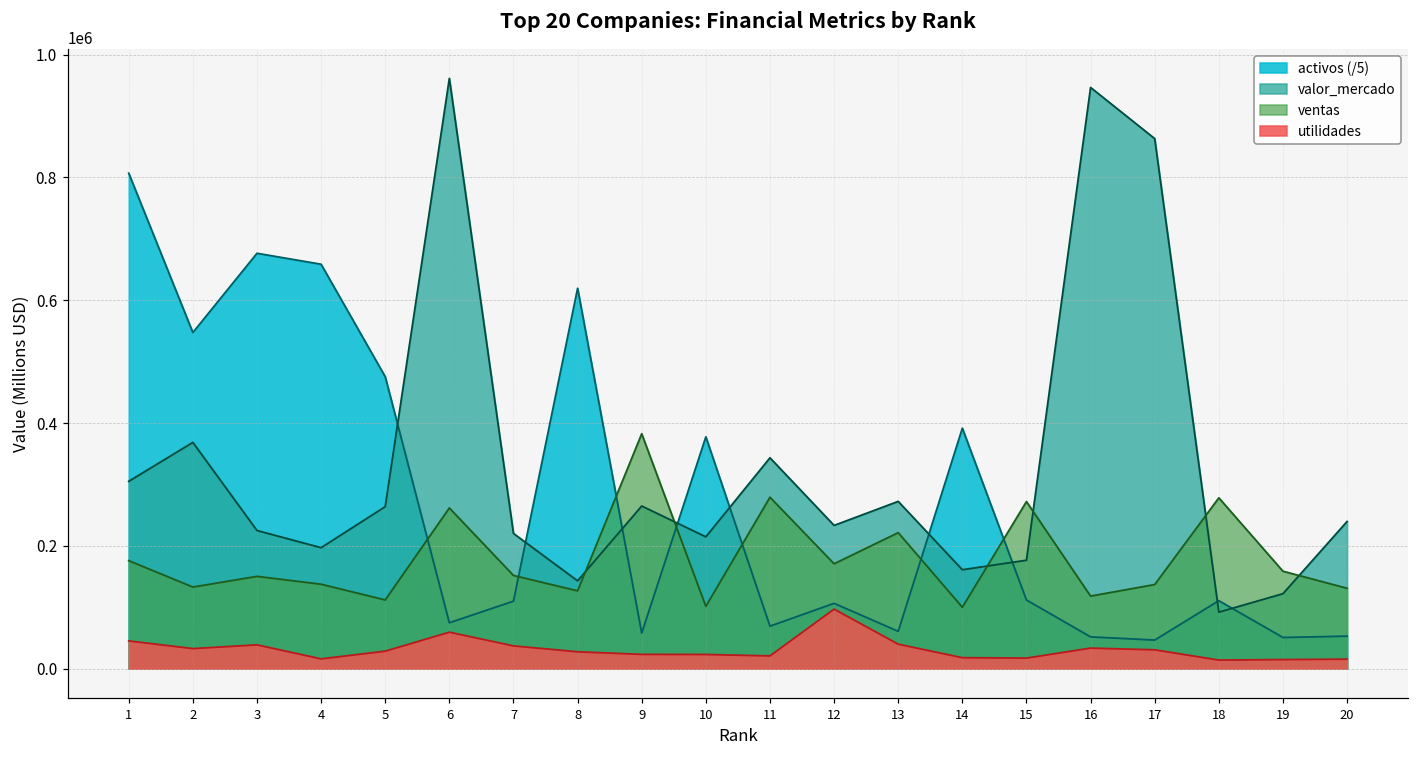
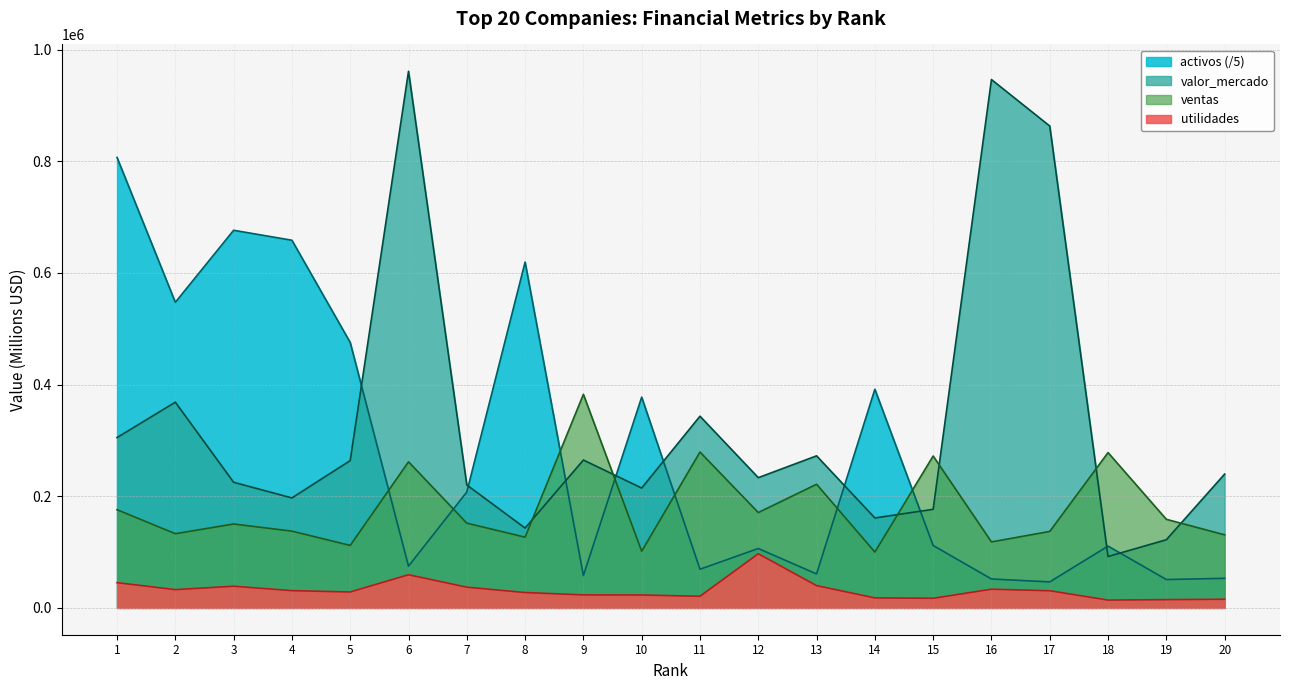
utilidades, 4: 20000 -> 30000
activos (/5), 7: 110000 -> 210000
